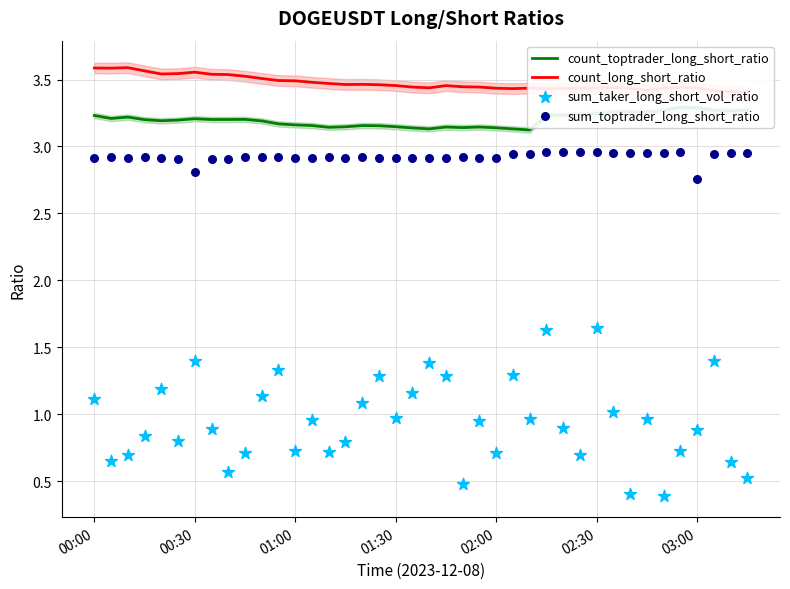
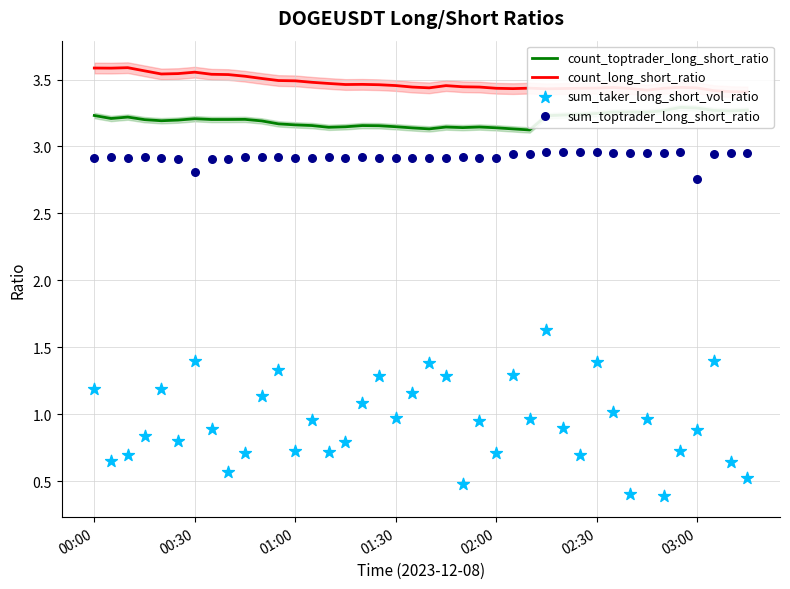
sum_taker_long_short_vol_ratio, 00:00: 1.11 -> 1.19
sum_taker_long_short_vol_ratio, 02:30: 1.65 -> 1.39
